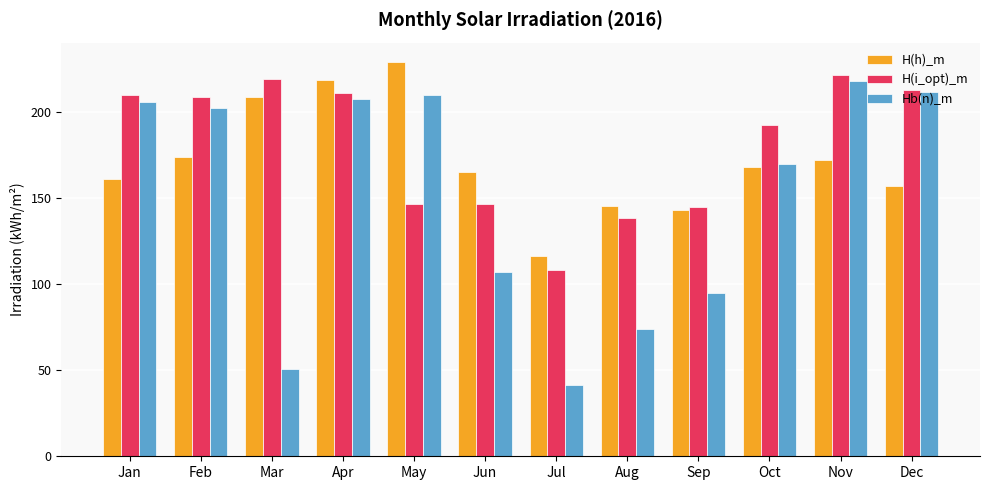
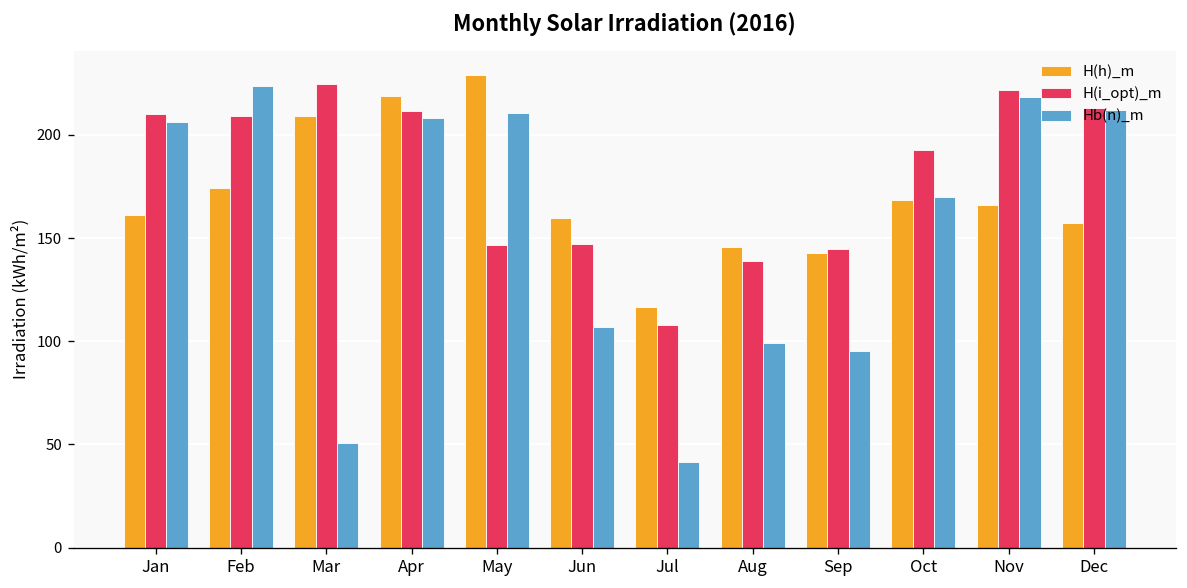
Hb(n)_m, Feb: 203 -> 224
H(i_opt)_m, Mar: 219 -> 225
H(h)_m, Jun: 166 -> 160
Hb(n)_m, Aug: 74 -> 99
H(h)_m, Nov: 172 -> 166
